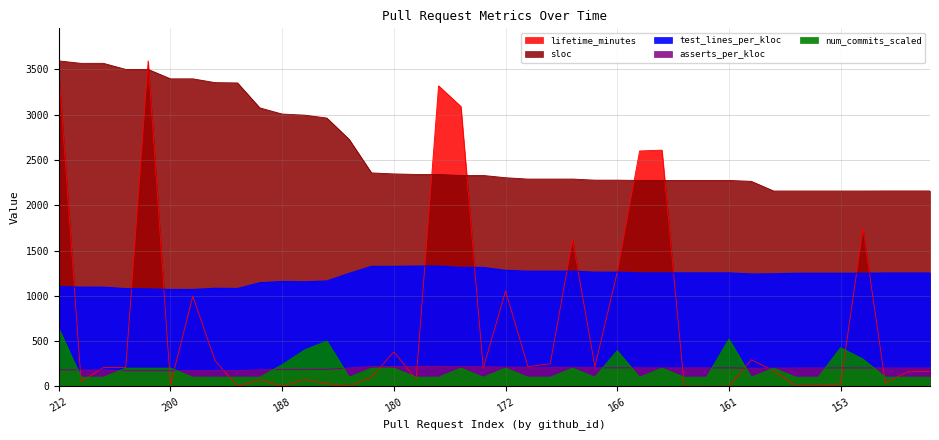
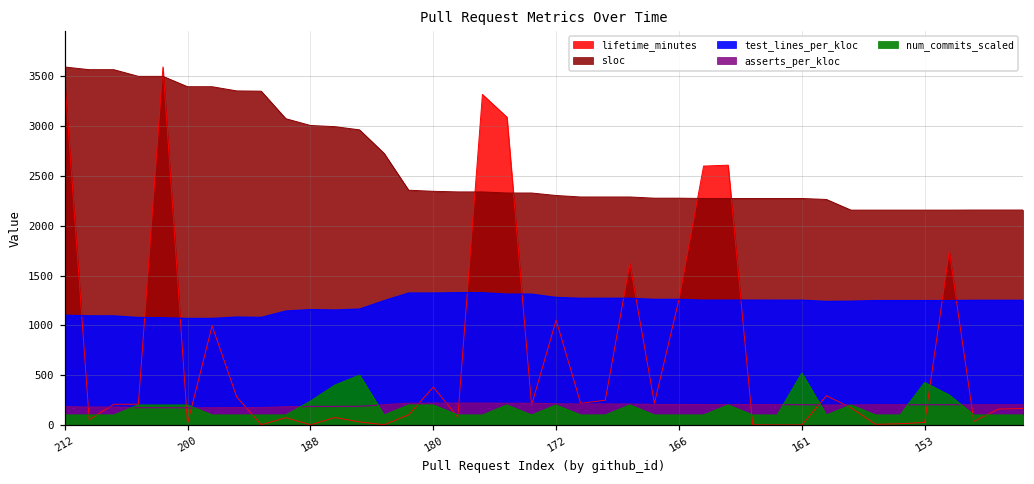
num_commits_scaled, 212: 600 -> 100
num_commits_scaled, 166: 400 -> 100
